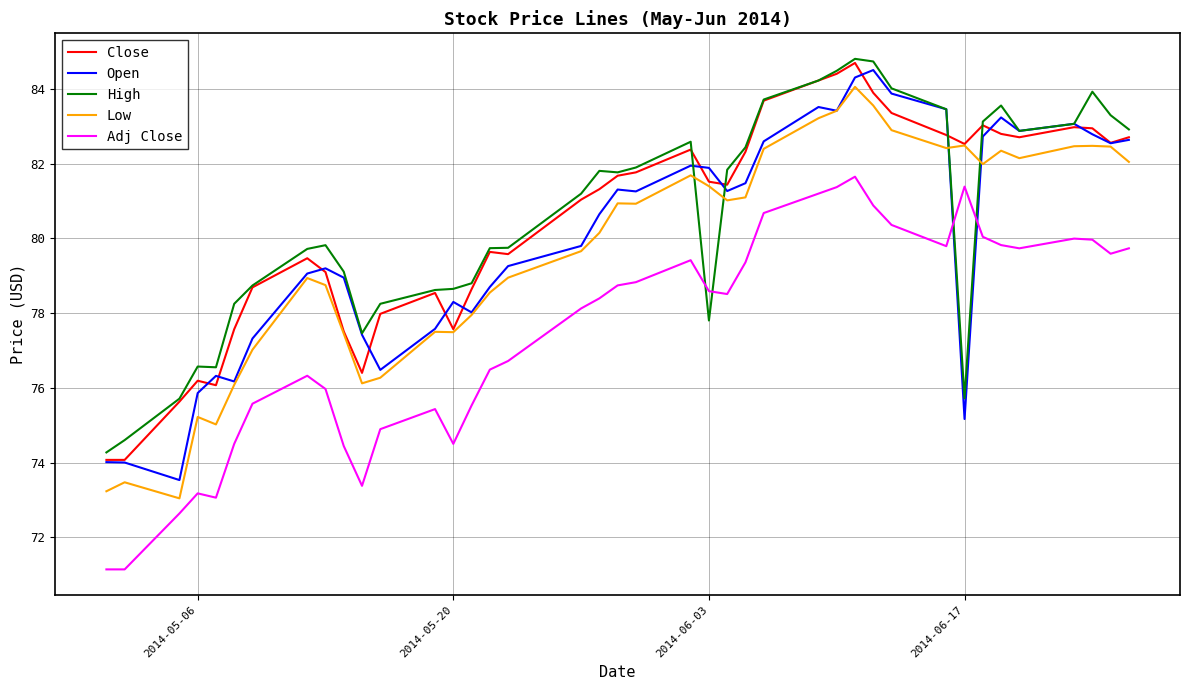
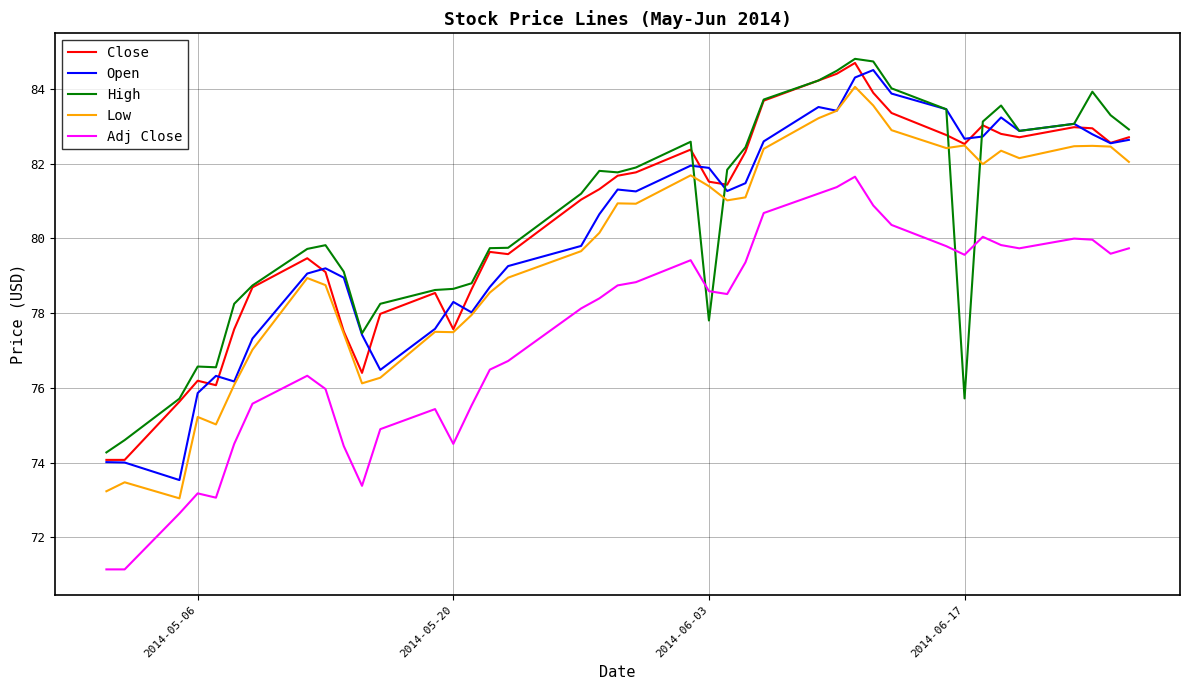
Open, 2014-06-17: 75.2 -> 82.7
Adj Close, 2014-06-17: 81.4 -> 79.6
